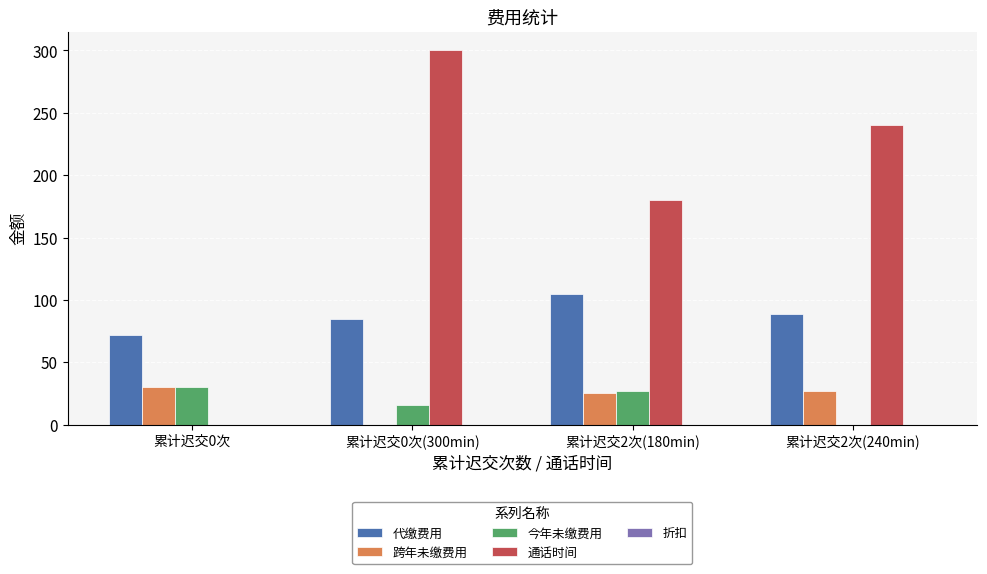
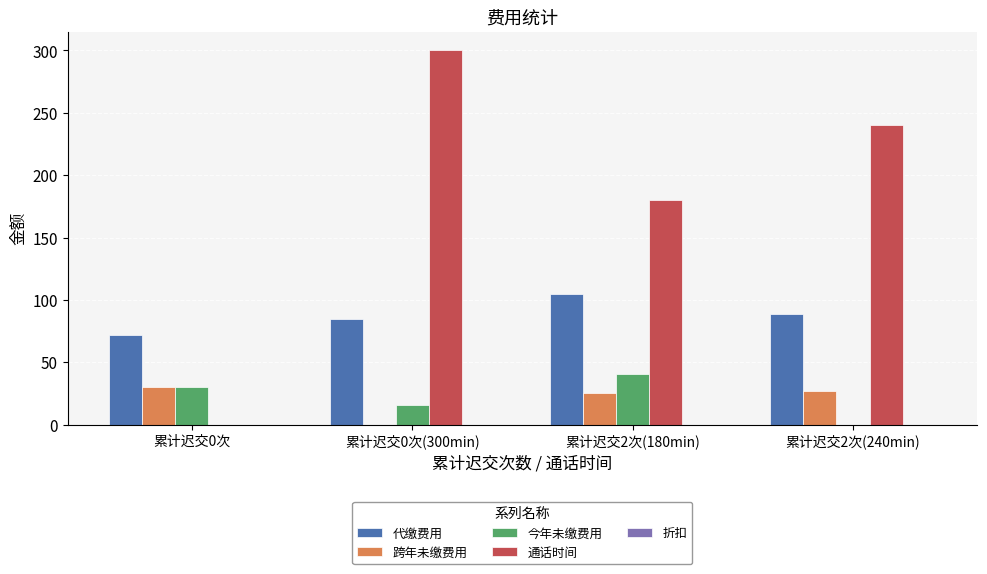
今年未缴费用, 累计迟交2次(180min): 27 -> 40
